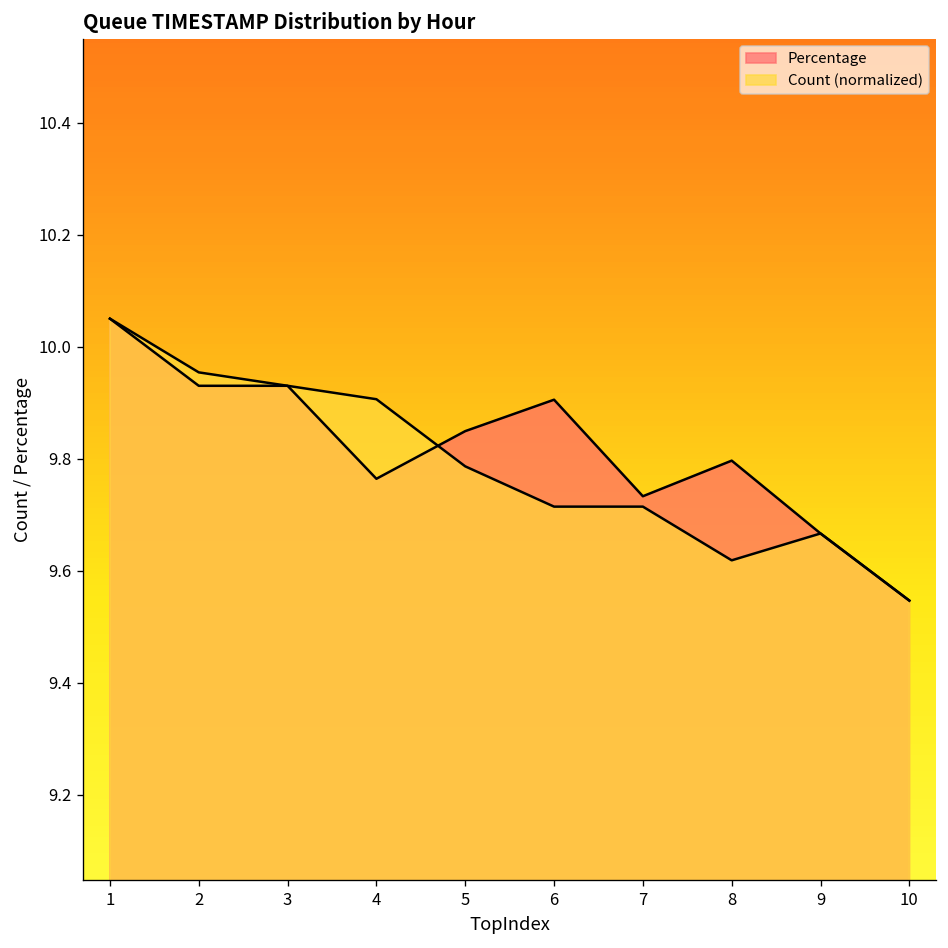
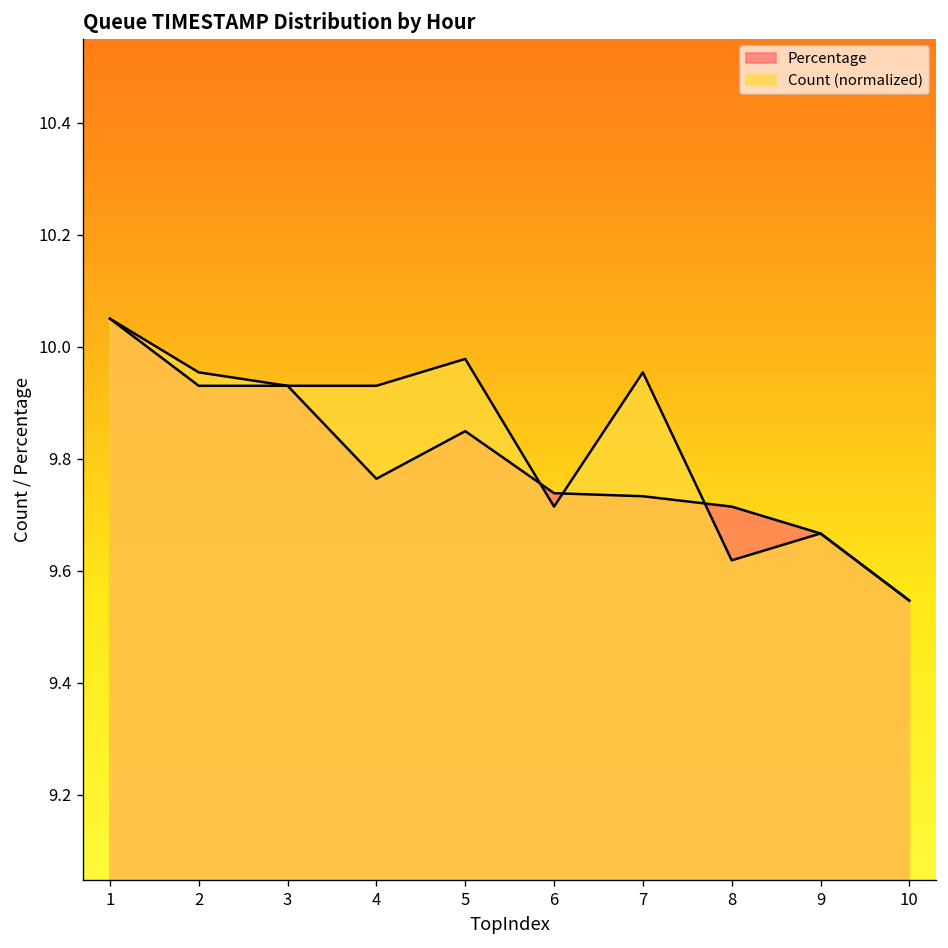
Count (normalized), 4: 9.91 -> 9.93
Count (normalized), 5: 9.79 -> 9.98
Percentage, 6: 9.91 -> 9.74
Count (normalized), 7: 9.71 -> 9.95
Percentage, 8: 9.80 -> 9.71
